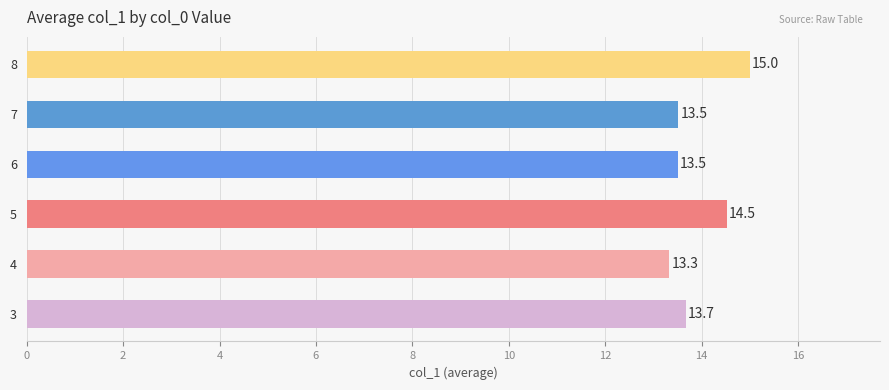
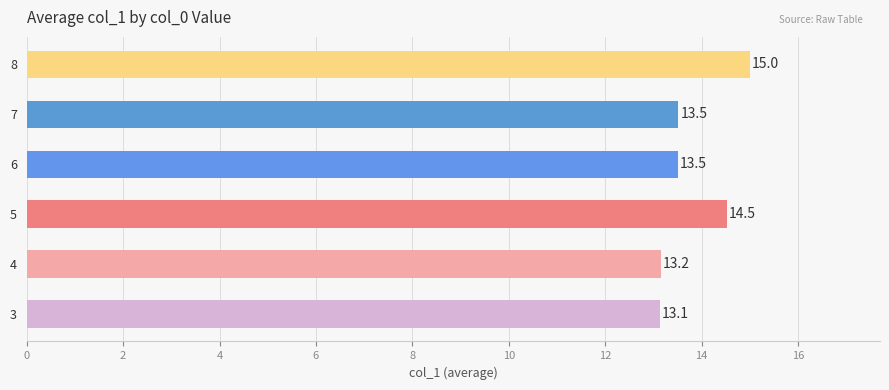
4: 13.3 -> 13.2
3: 13.7 -> 13.1
